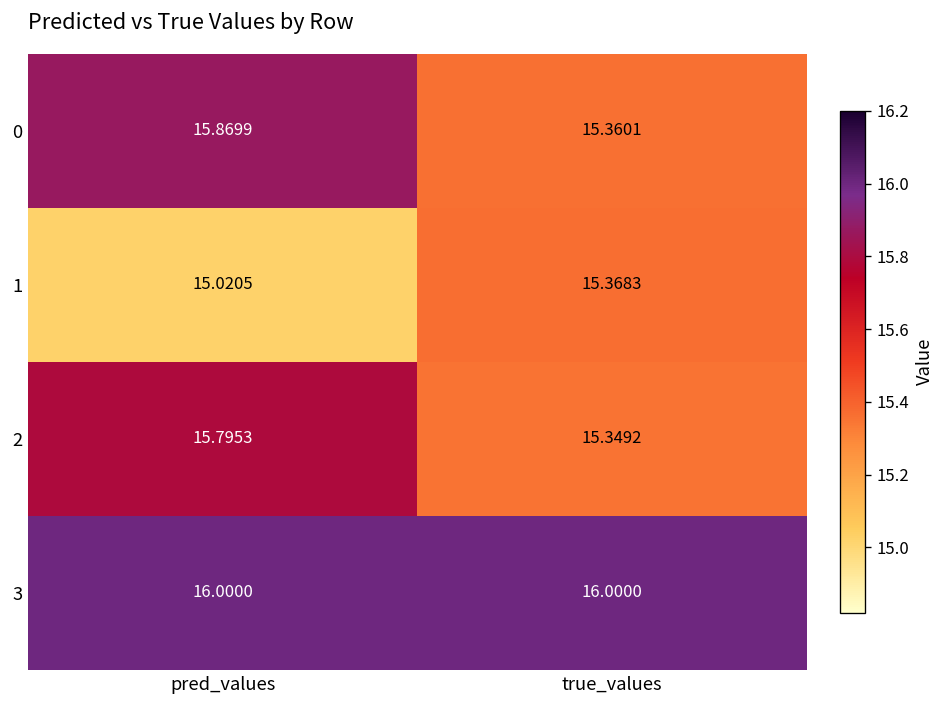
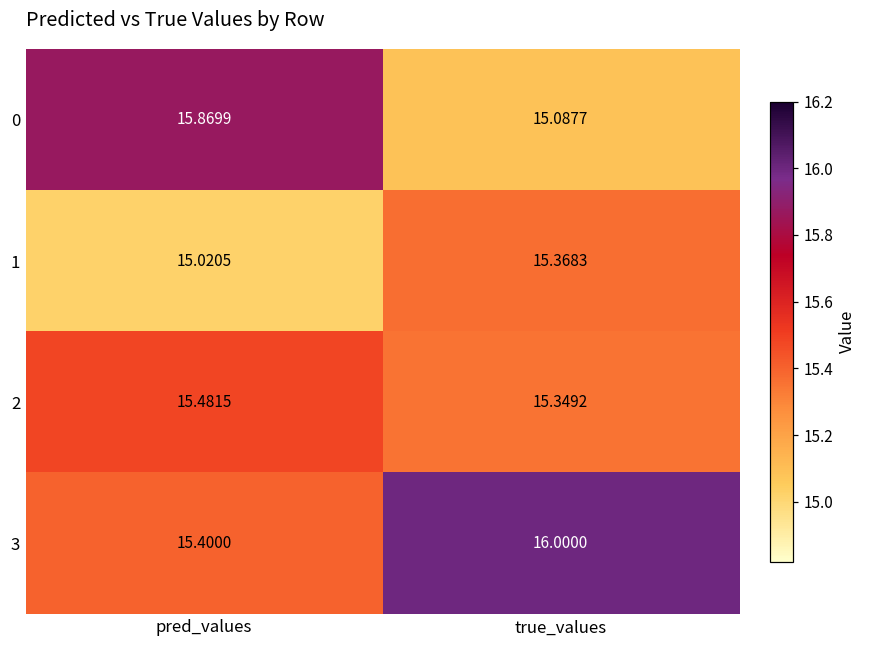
0, true_values: 15.3601 -> 15.0877
2, pred_values: 15.7953 -> 15.4815
3, pred_values: 16.0000 -> 15.4000
